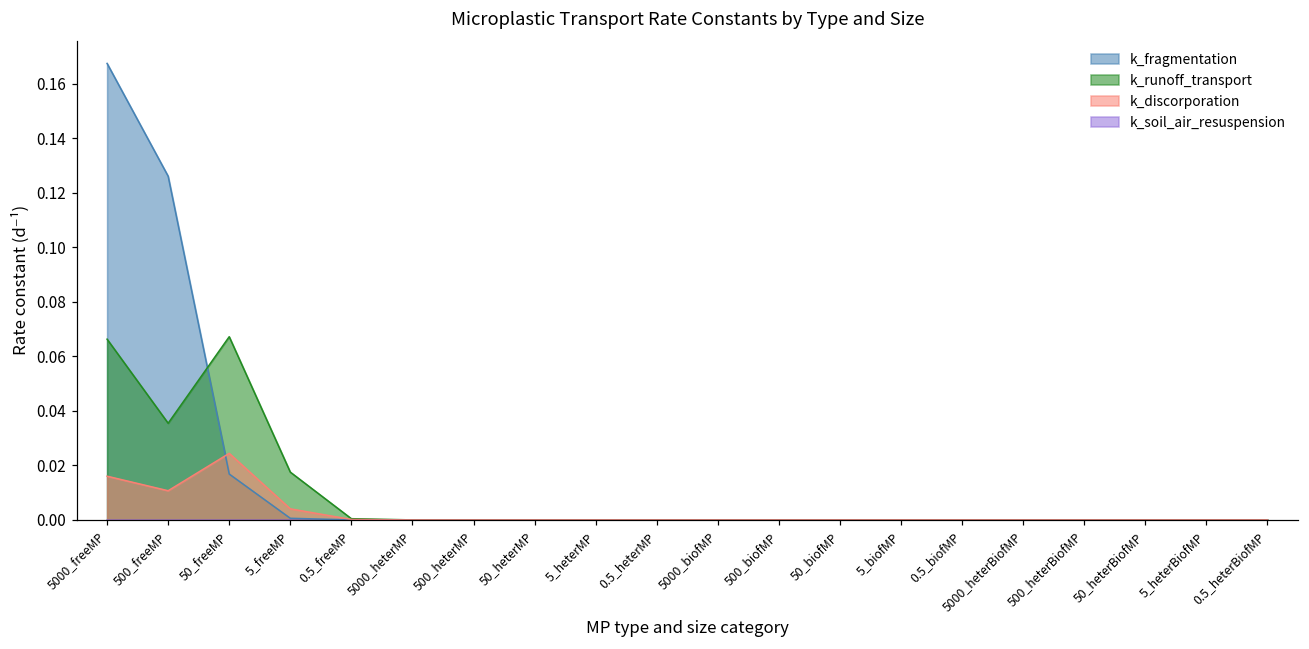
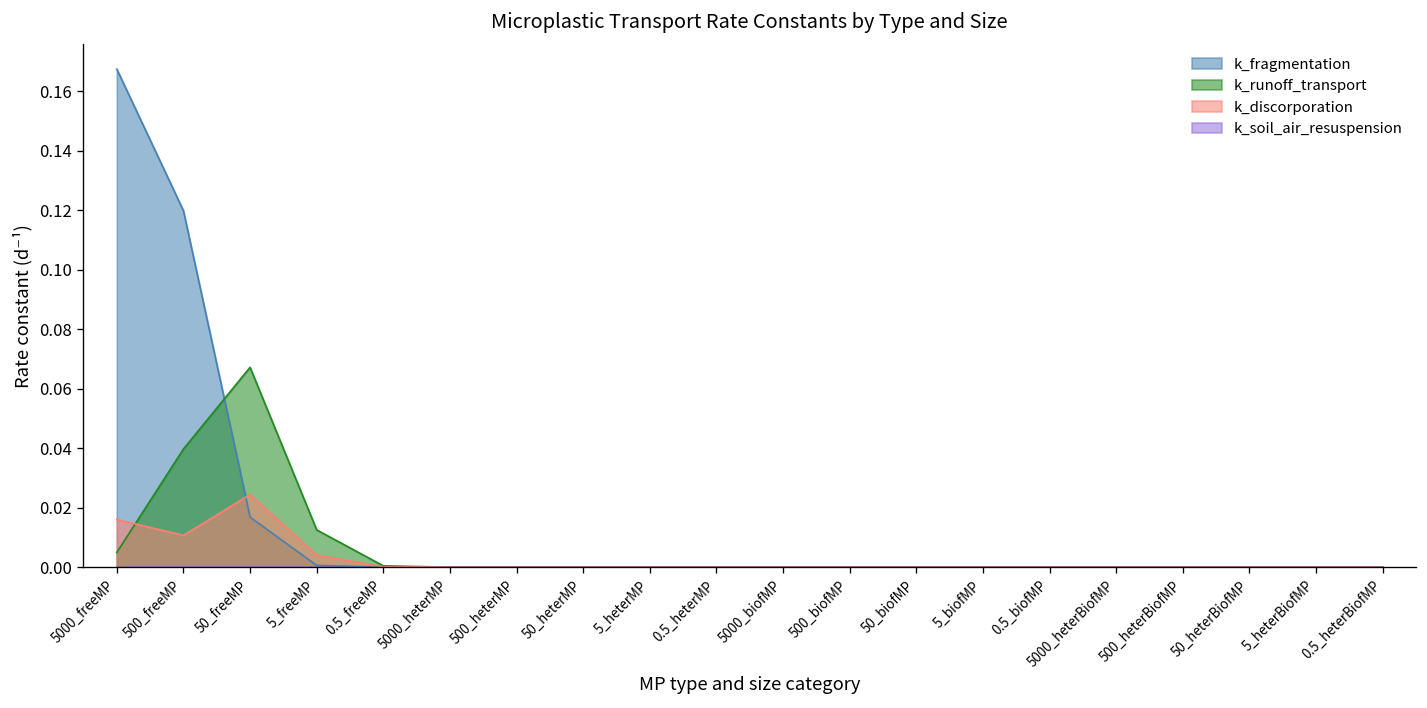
k_runoff_transport, 5000_freeMP: 0.066 -> 0.005
k_fragmentation, 500_freeMP: 0.126 -> 0.120
k_runoff_transport, 500_freeMP: 0.035 -> 0.040
k_runoff_transport, 5_freeMP: 0.018 -> 0.013
